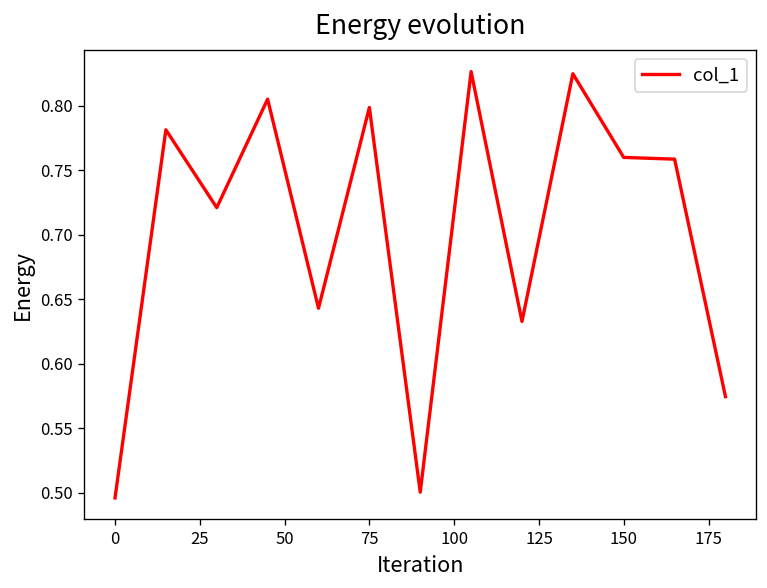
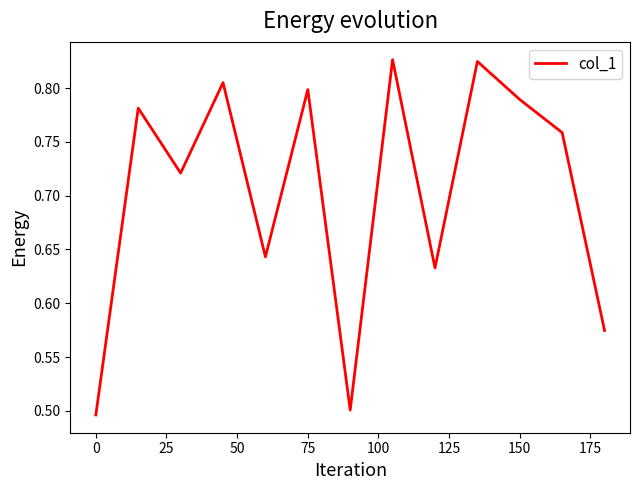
150: 0.760 -> 0.789
